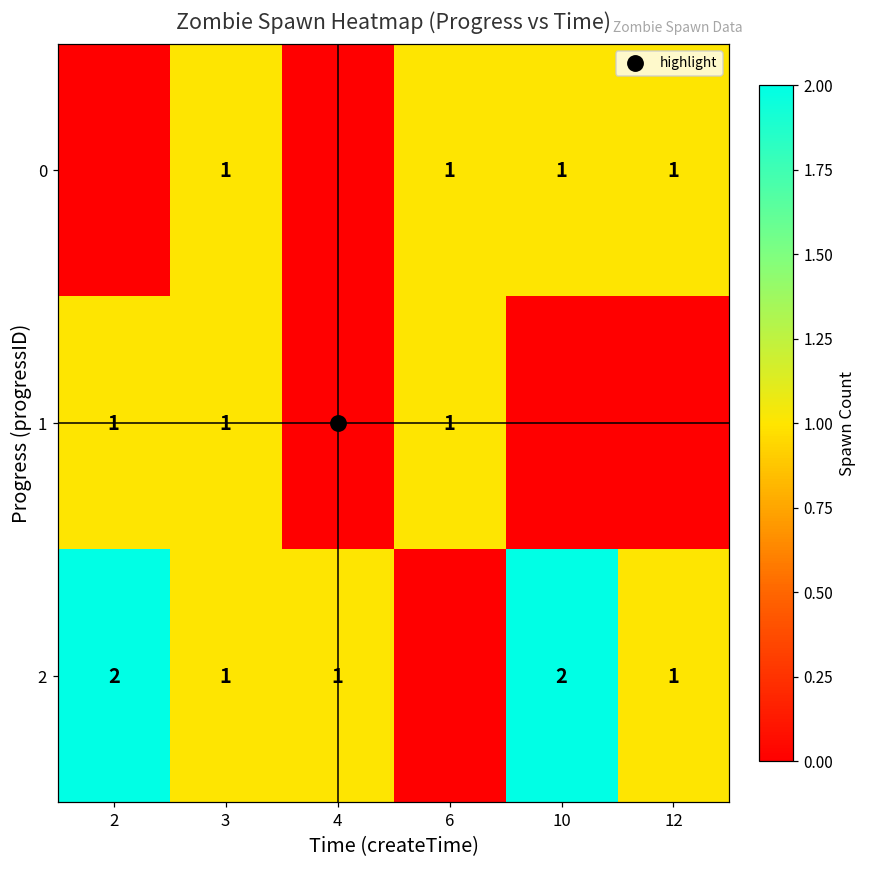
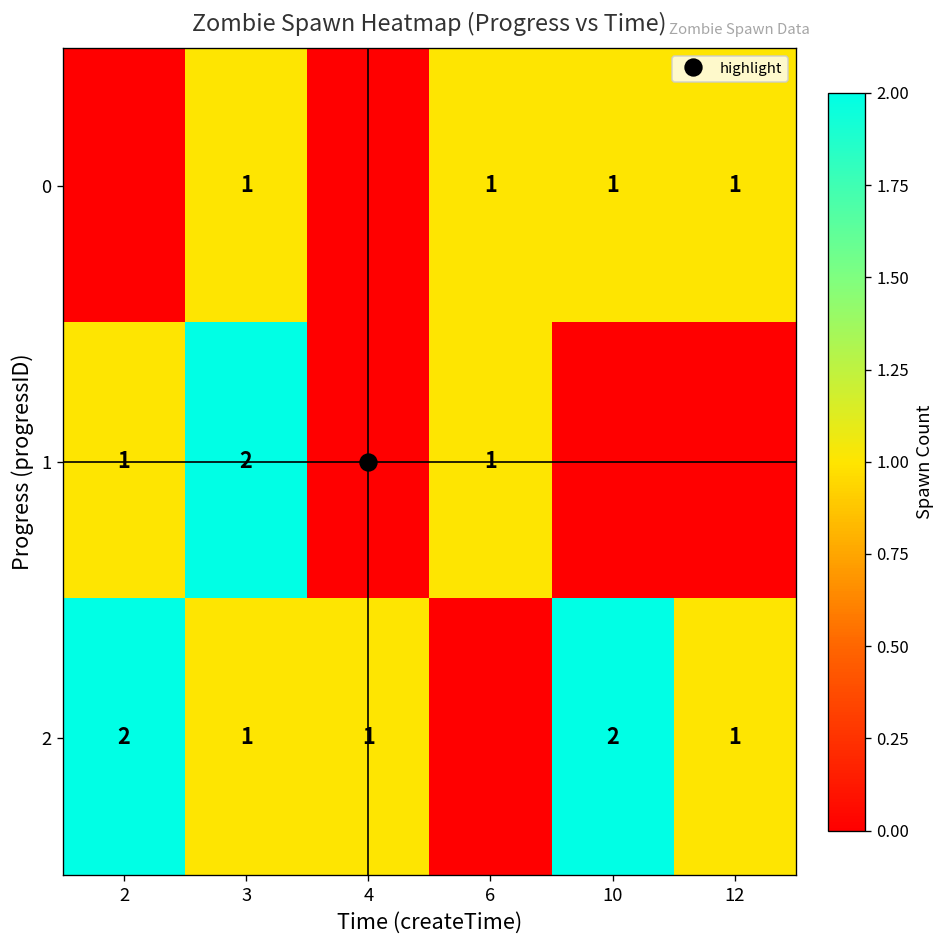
1, 3: 1 -> 2
